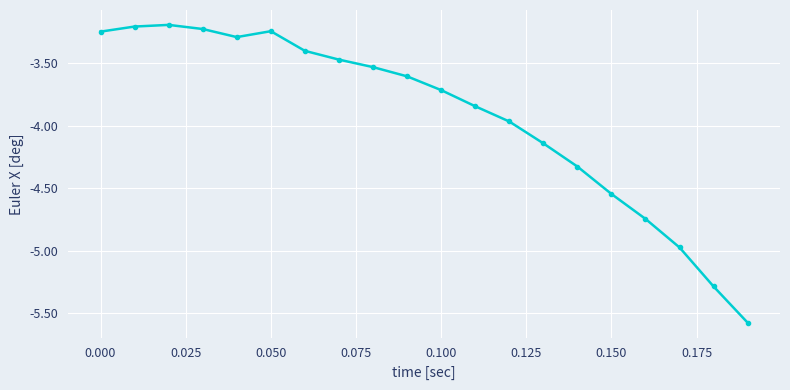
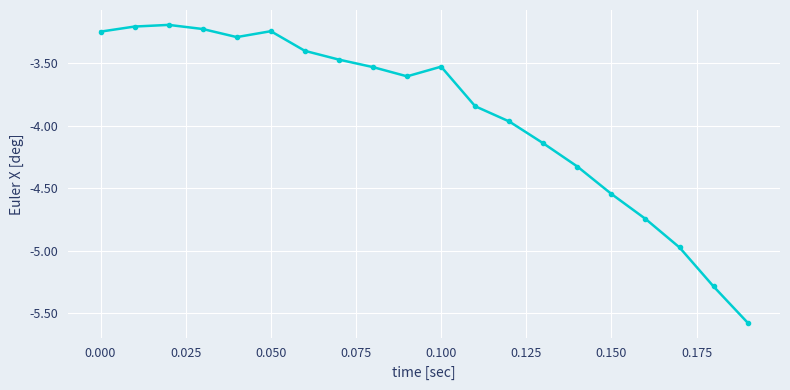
0.100: -3.72 -> -3.53
